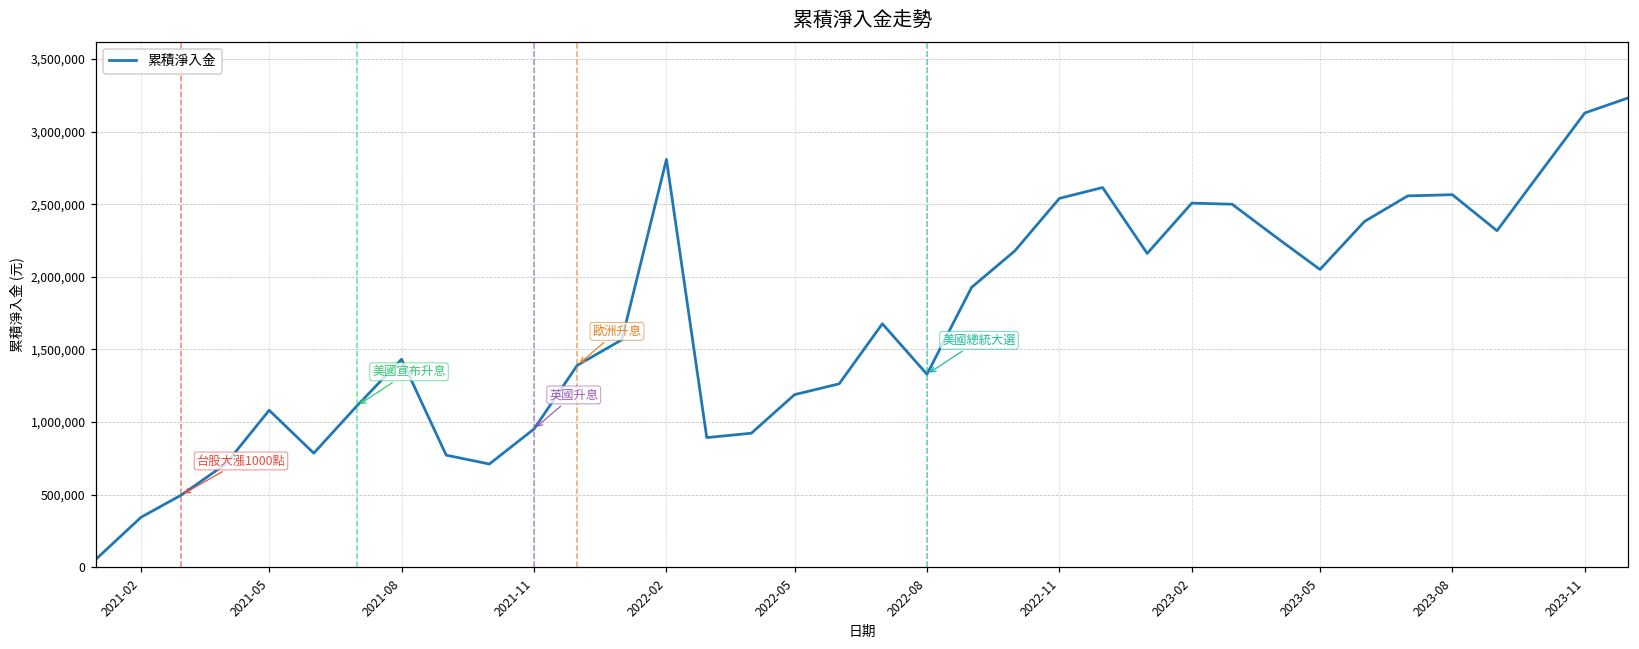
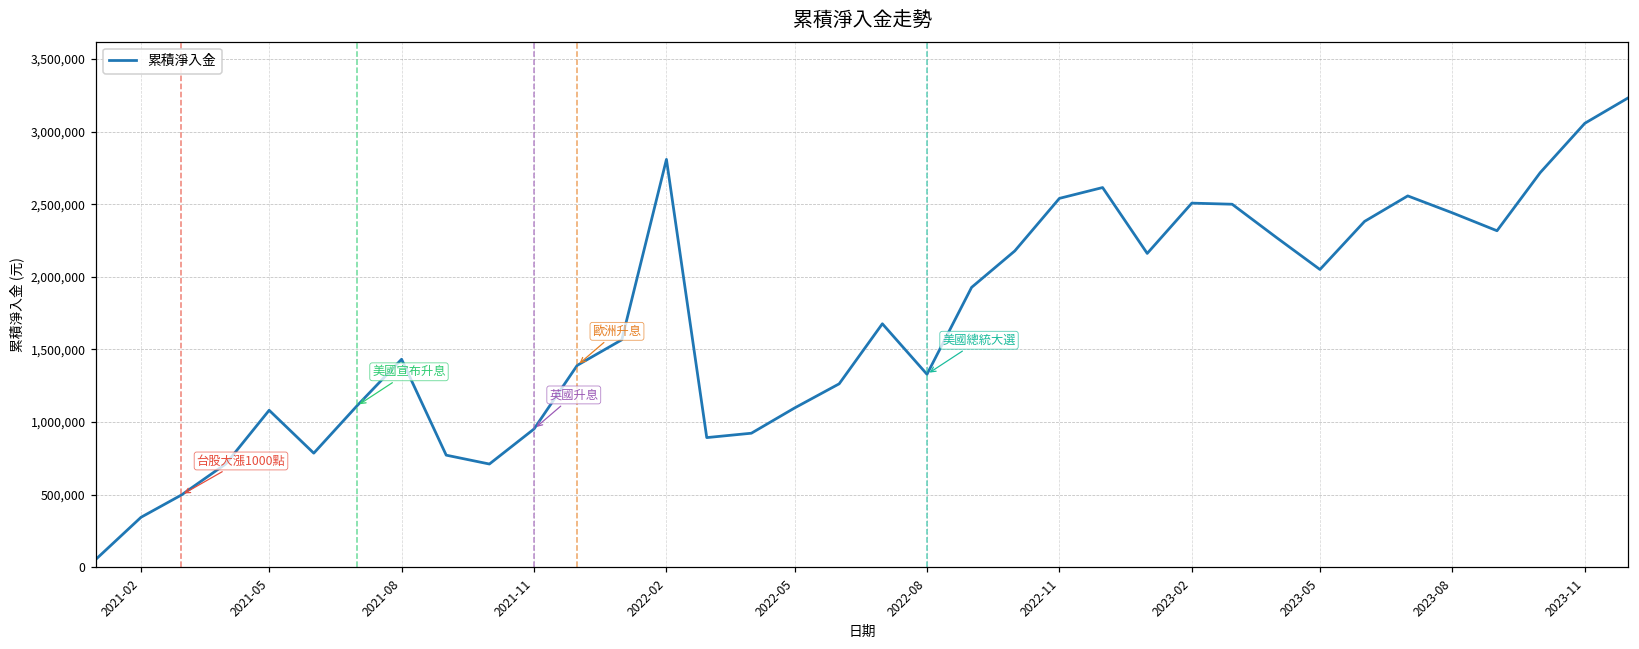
2022-05: 1,190,000 -> 1,100,000
2023-08: 2,570,000 -> 2,440,000
2023-11: 3,130,000 -> 3,060,000
